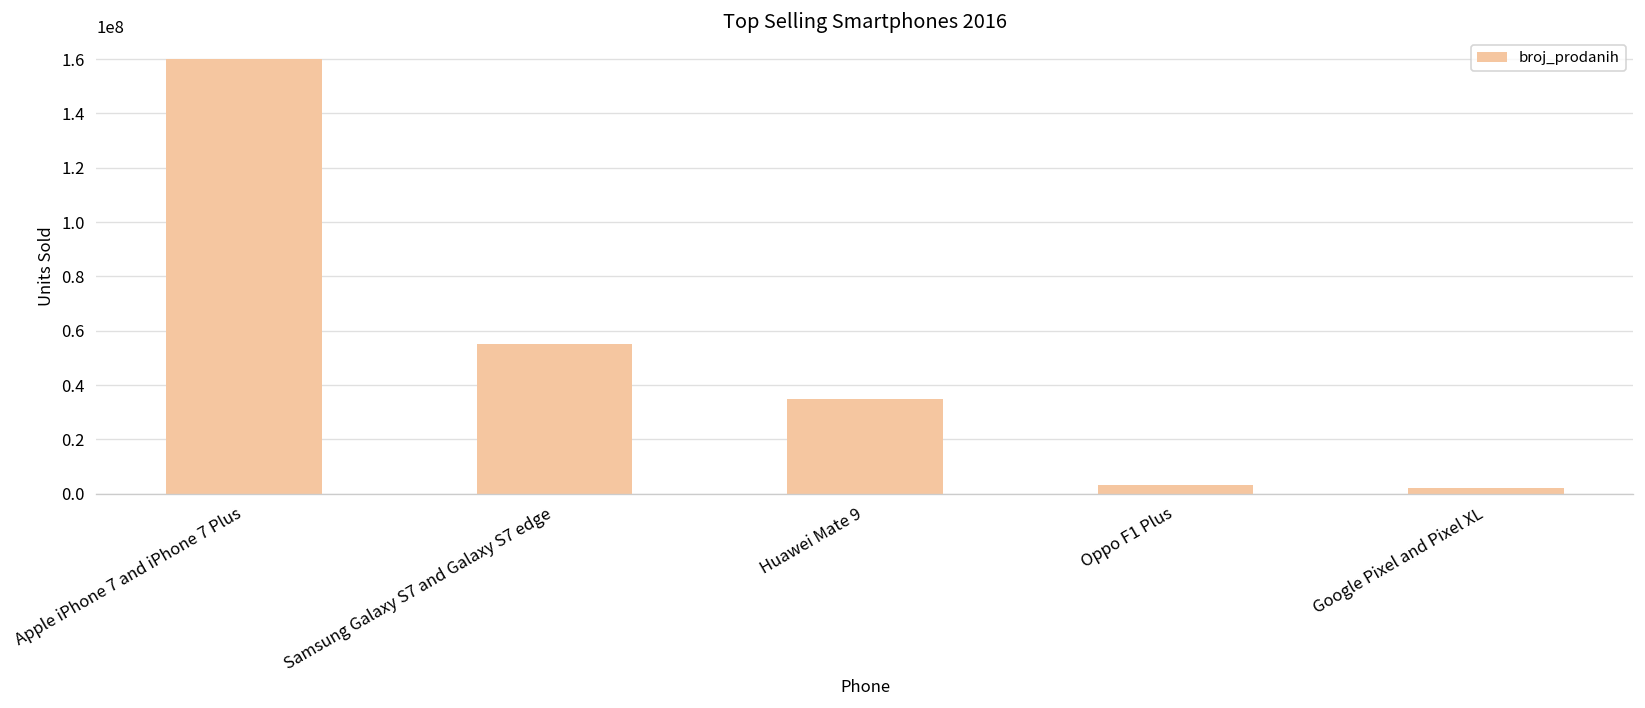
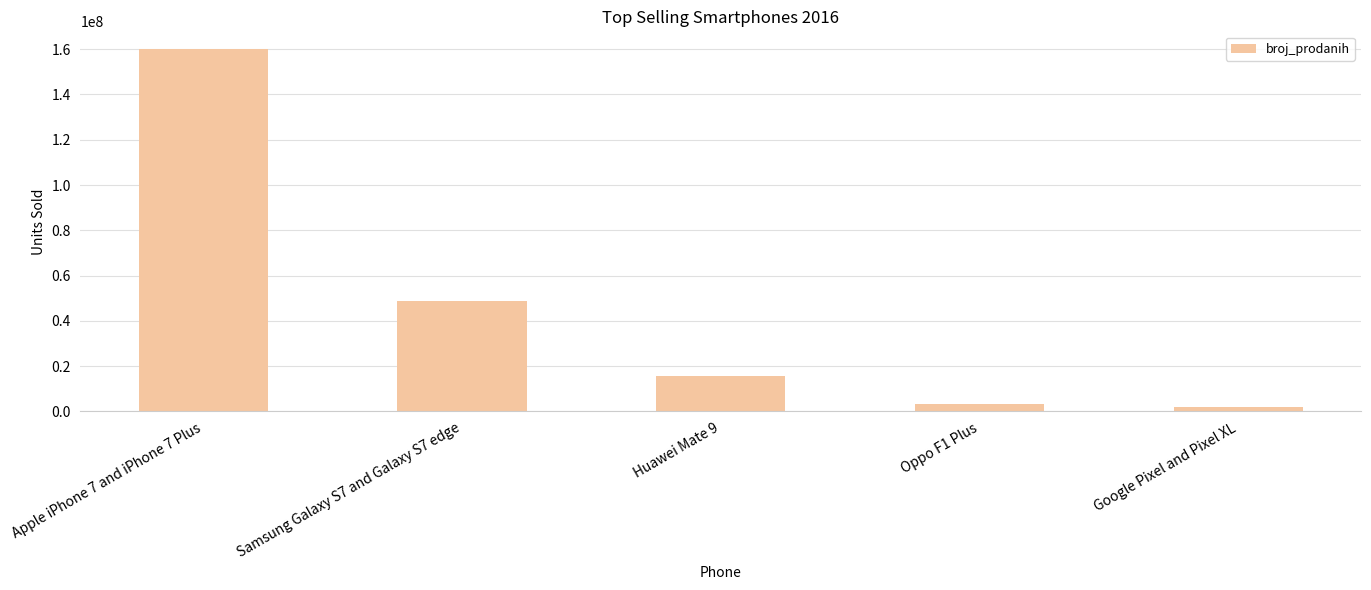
Samsung Galaxy S7 and Galaxy S7 edge: 55000000 -> 49000000
Huawei Mate 9: 35000000 -> 16000000
